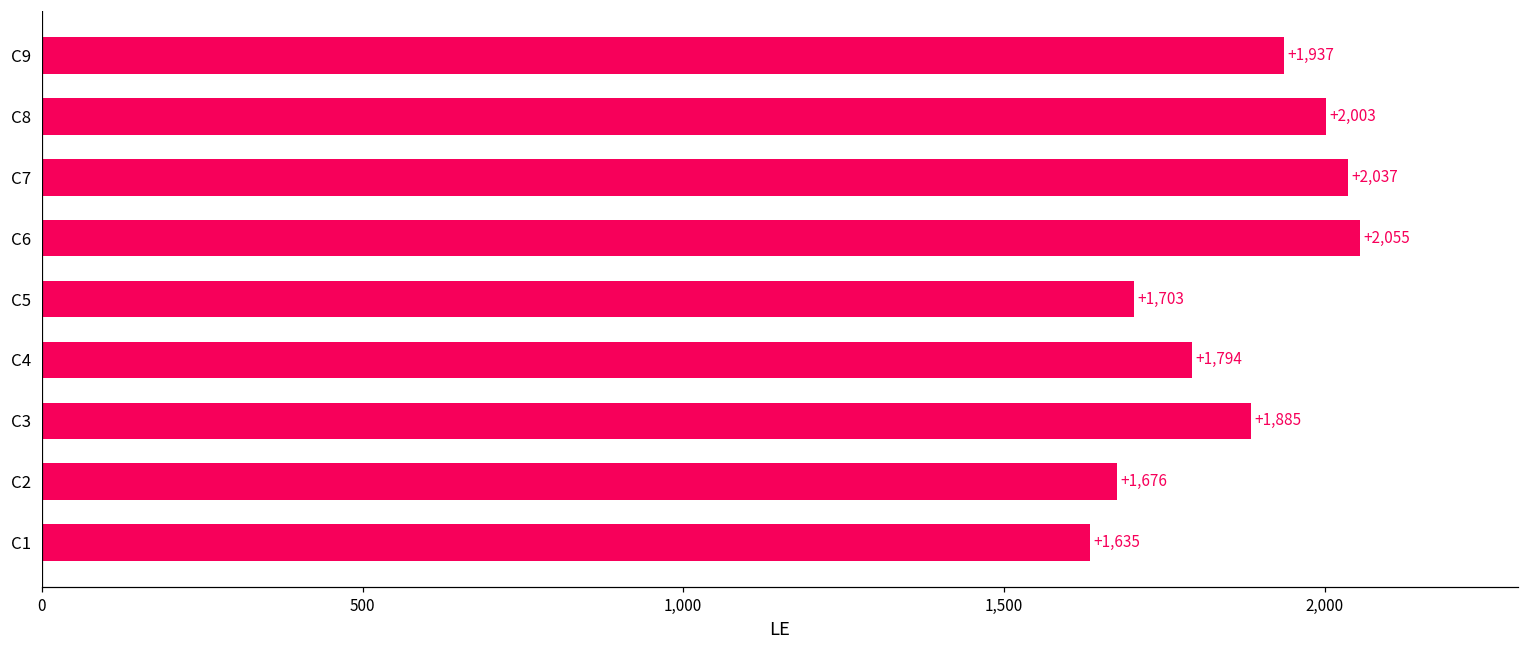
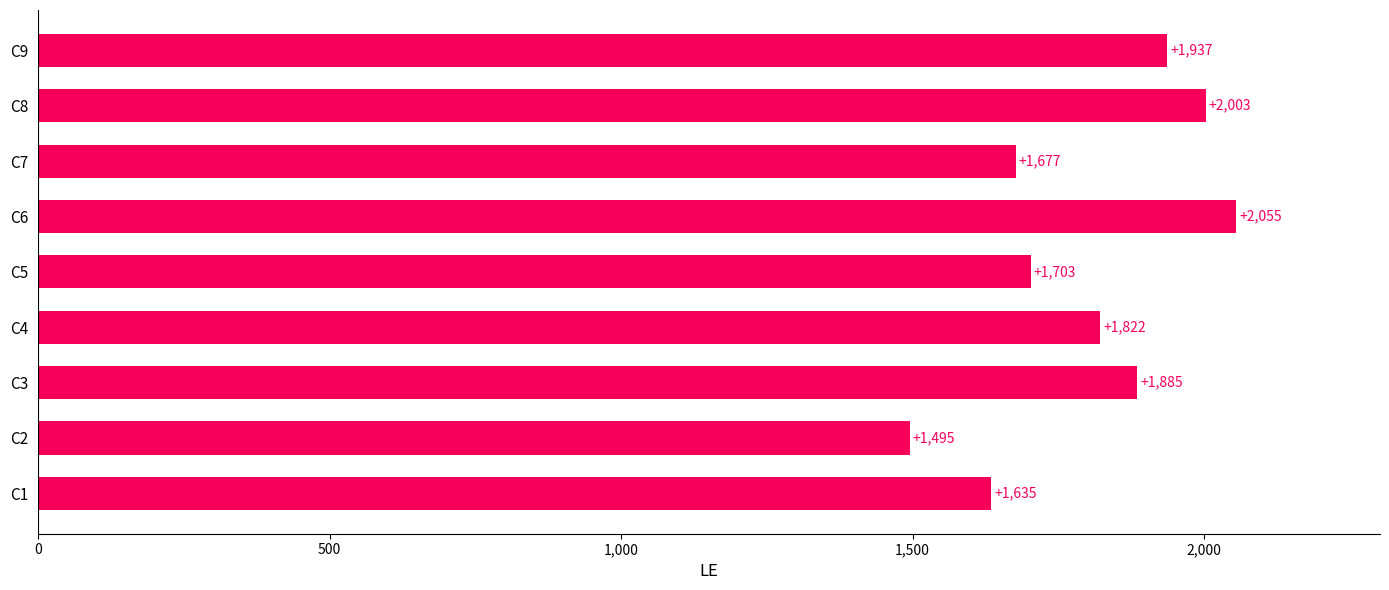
C7: +2,037 -> +1,677
C4: +1,794 -> +1,822
C2: +1,676 -> +1,495
